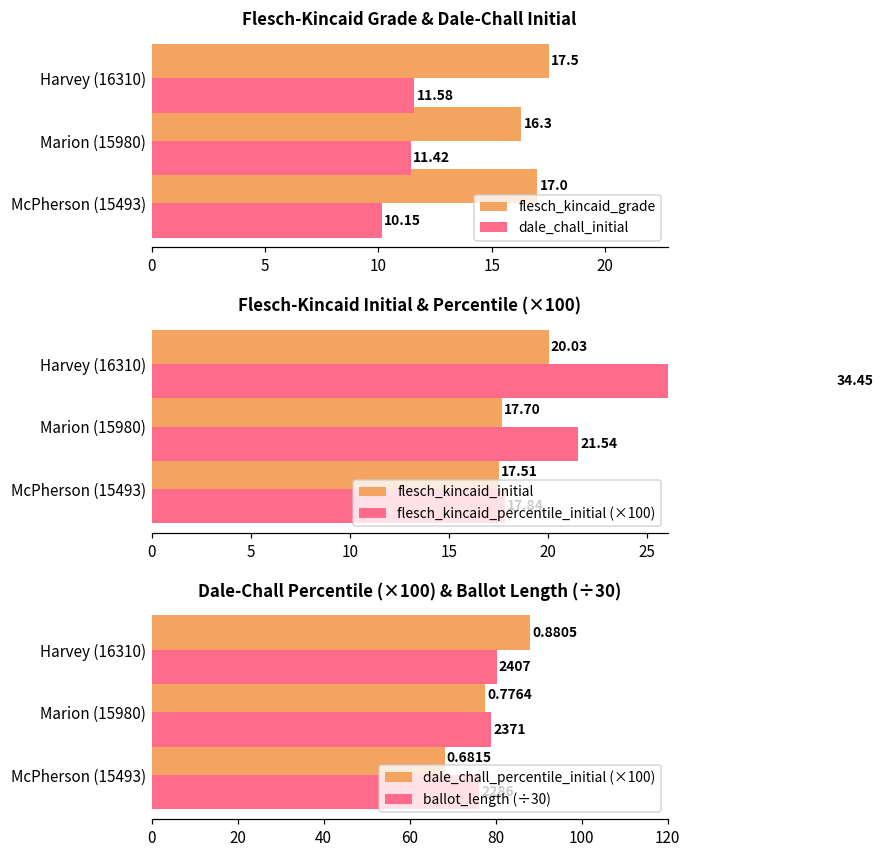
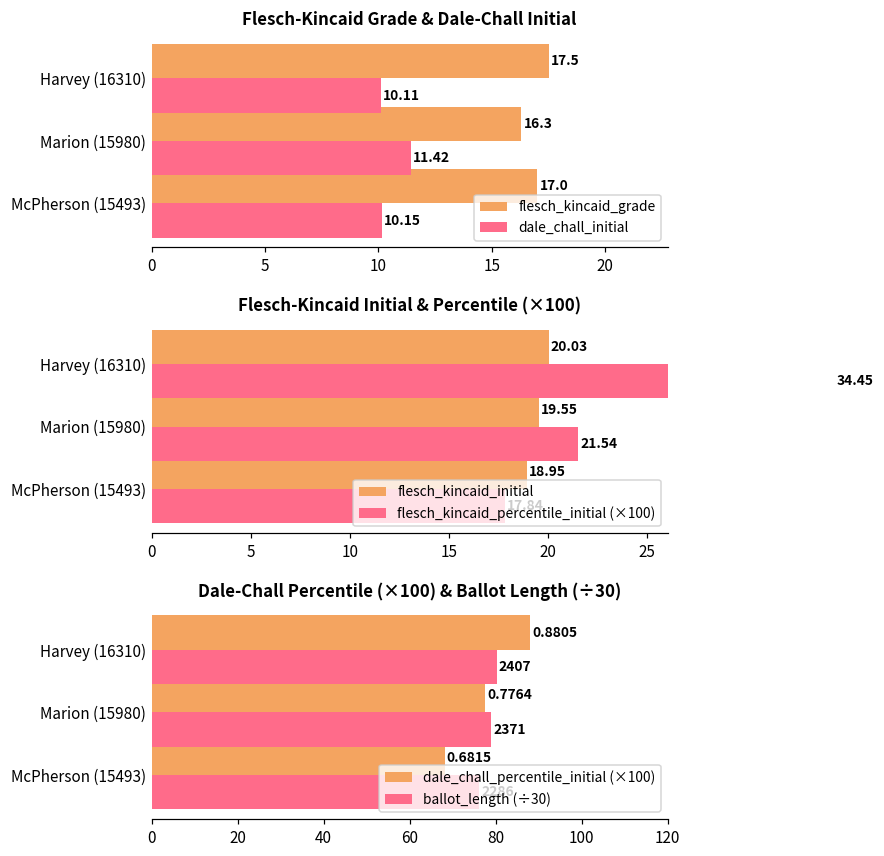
Flesch-Kincaid Grade & Dale-Chall Initial, dale_chall_initial, Harvey (16310): 11.58 -> 10.11
Flesch-Kincaid Initial & Percentile (×100), flesch_kincaid_initial, Marion (15980): 17.70 -> 19.55
Flesch-Kincaid Initial & Percentile (×100), flesch_kincaid_initial, McPherson (15493): 17.51 -> 18.95
